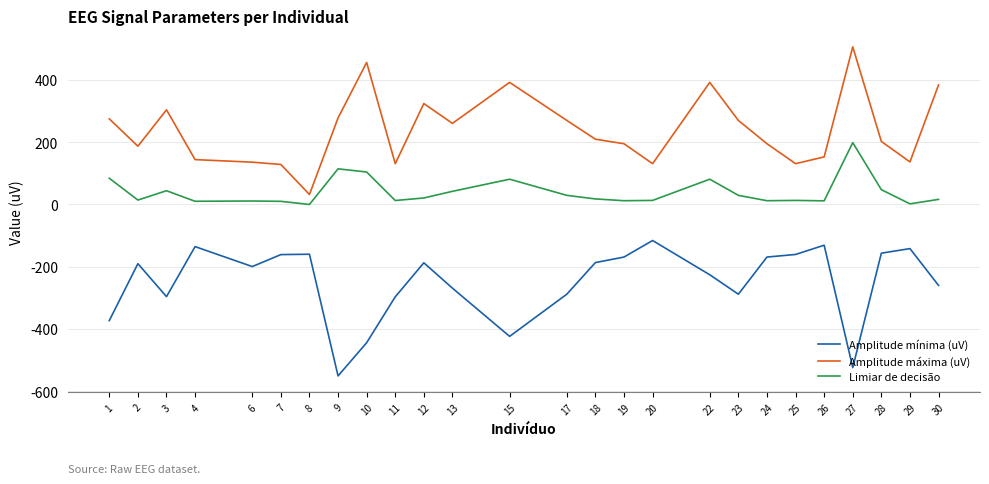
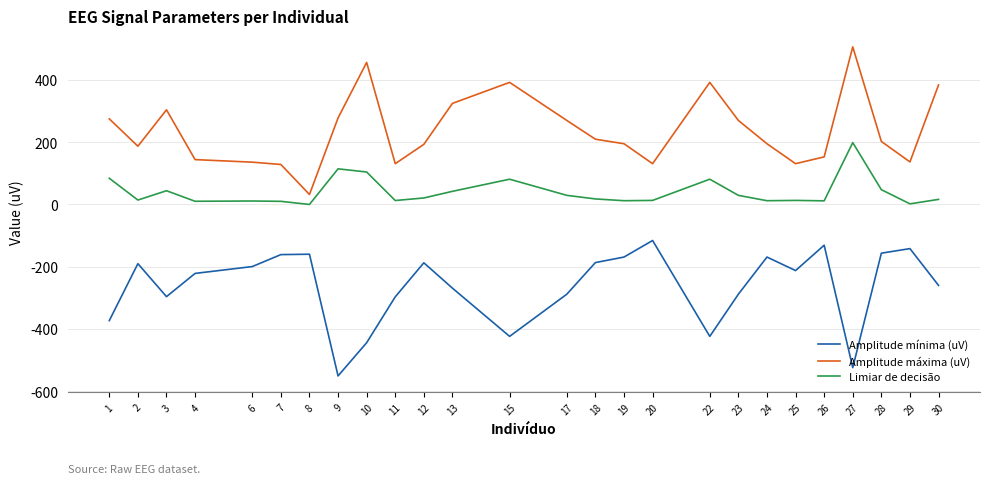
Amplitude mínima (uV), 4: -140 -> -220
Amplitude máxima (uV), 12: 320 -> 190
Amplitude máxima (uV), 13: 260 -> 320
Amplitude mínima (uV), 22: -230 -> -420
Amplitude mínima (uV), 25: -160 -> -210
